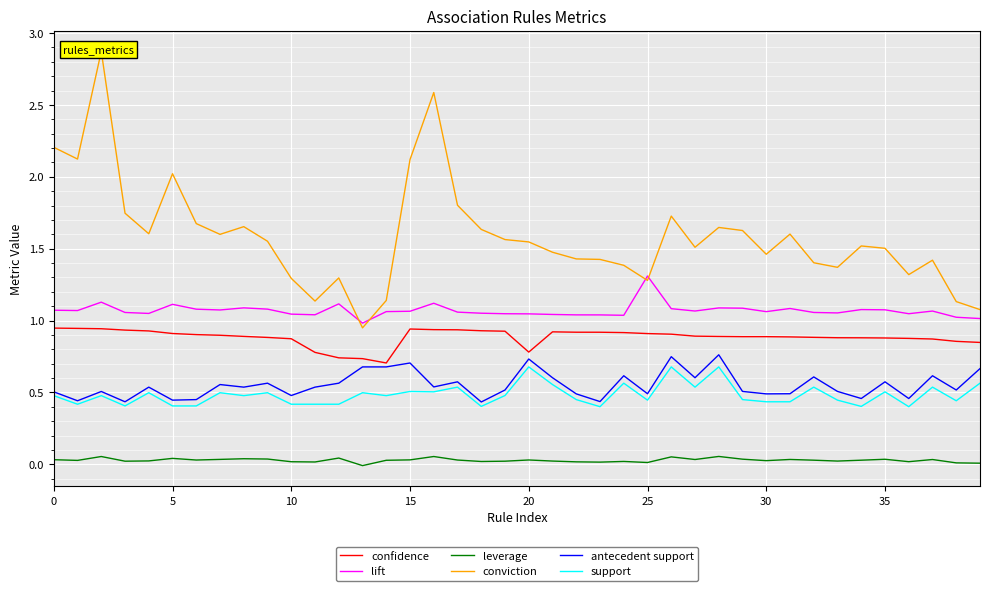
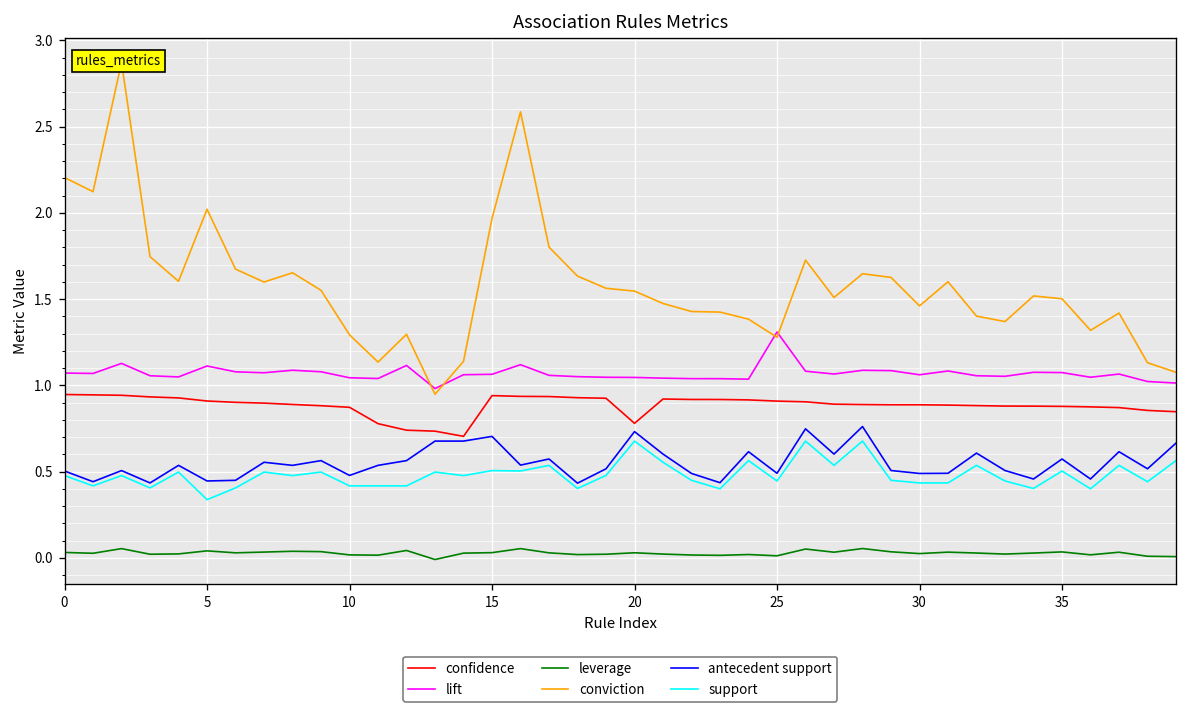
support, 5: 0.41 -> 0.34
conviction, 15: 2.12 -> 1.97
